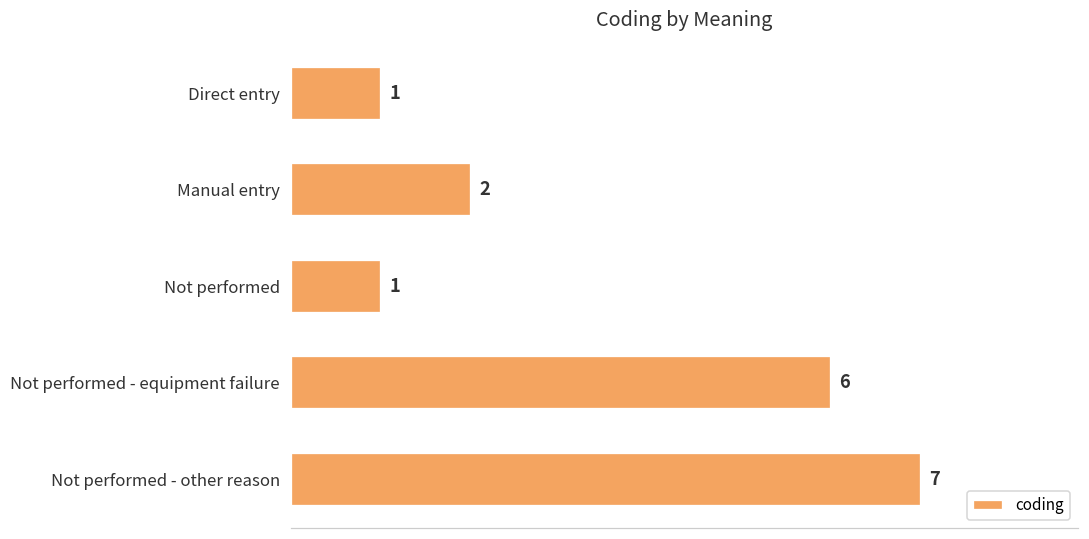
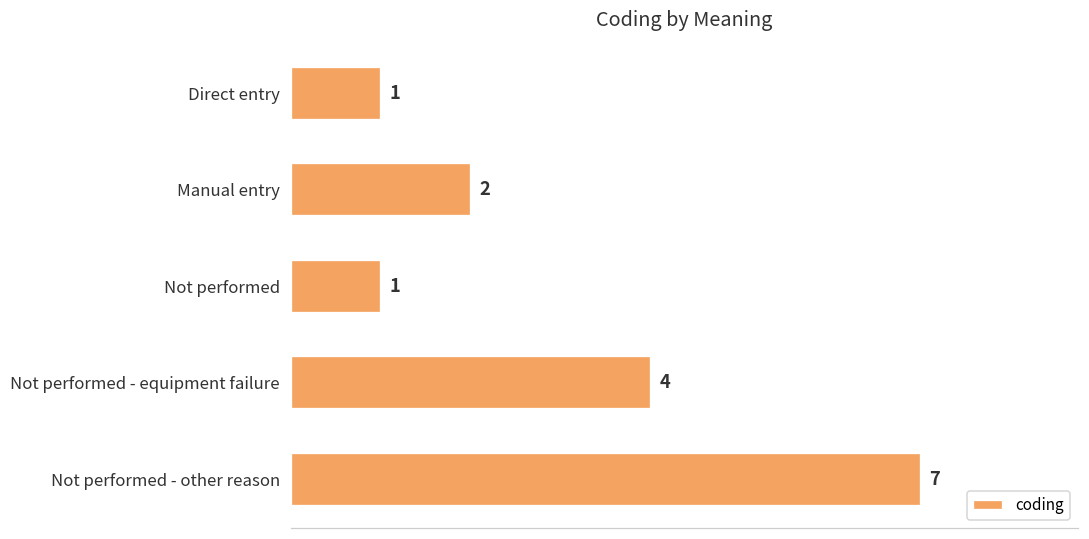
Not performed - equipment failure: 6 -> 4
